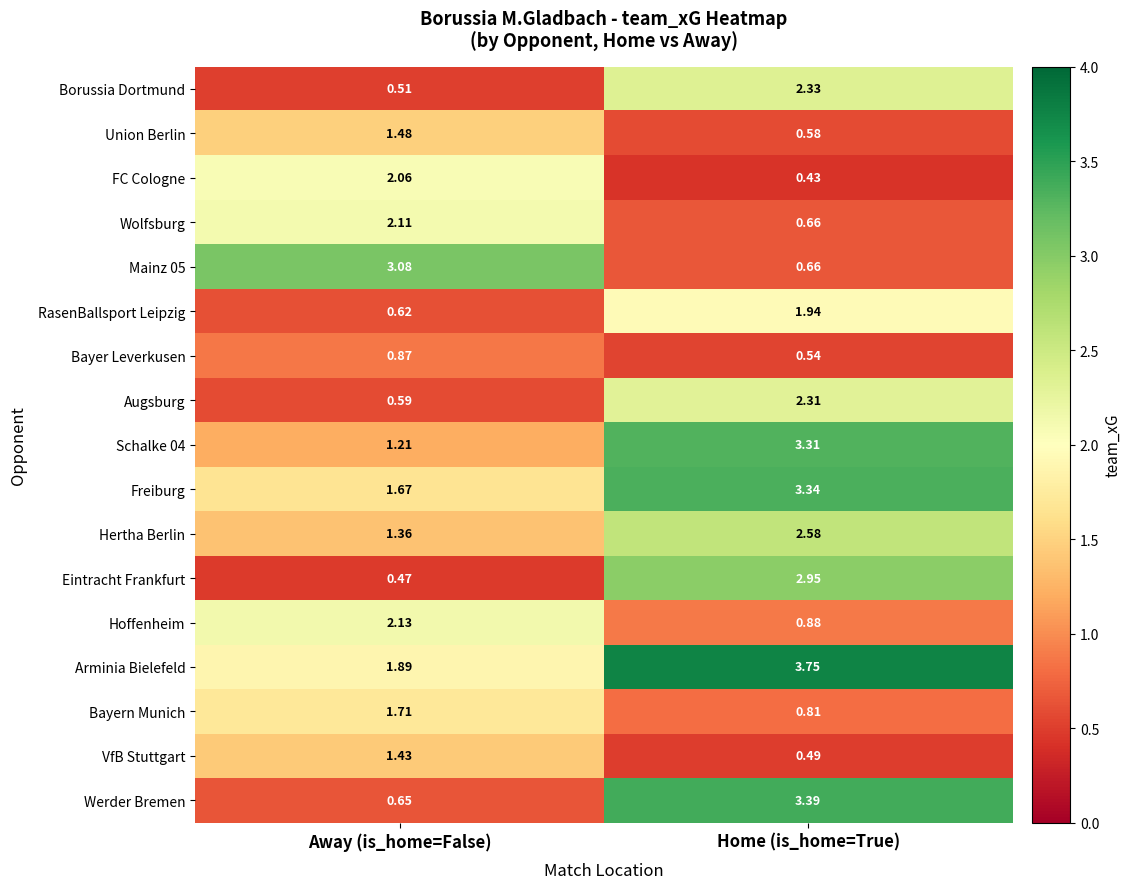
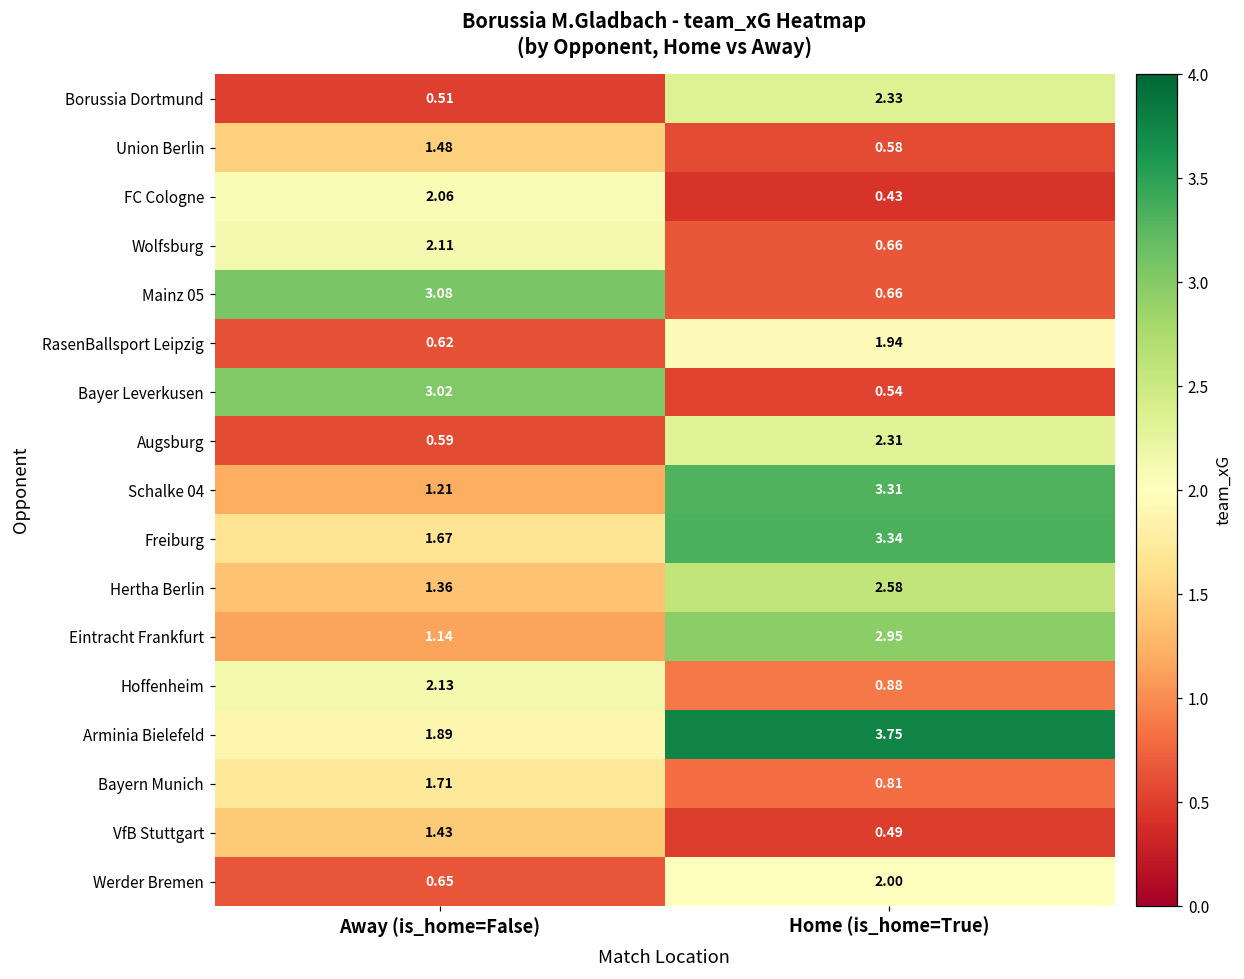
Bayer Leverkusen, Away (is_home=False): 0.87 -> 3.02
Eintracht Frankfurt, Away (is_home=False): 0.47 -> 1.14
Werder Bremen, Home (is_home=True): 3.39 -> 2.00
